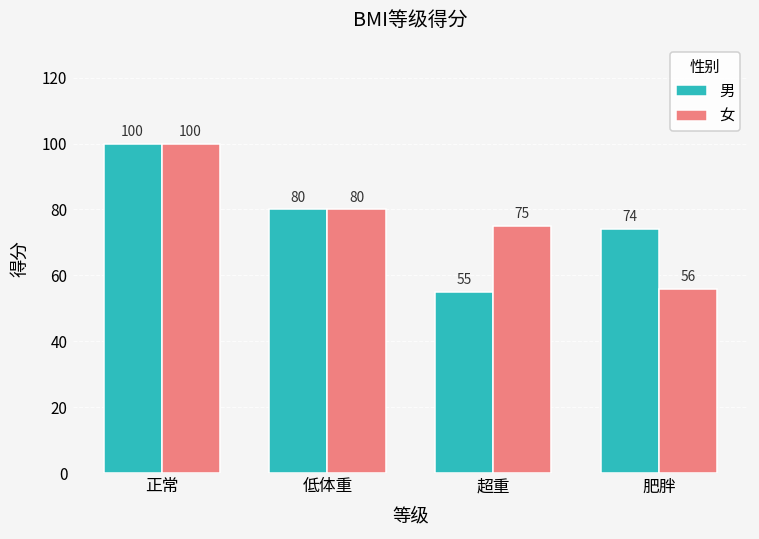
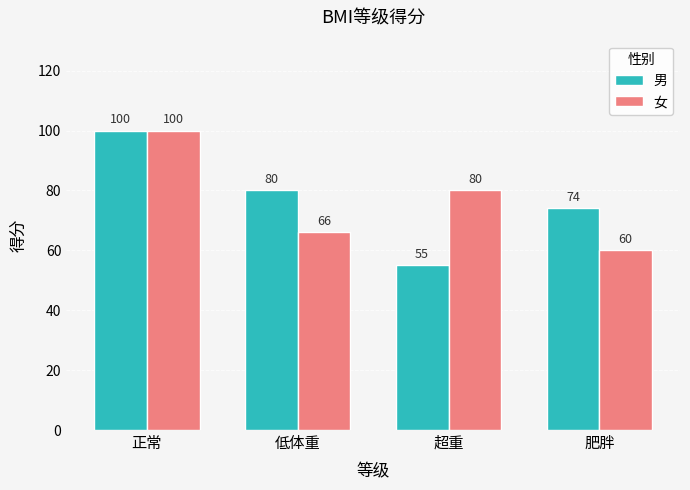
女, 低体重: 80 -> 66
女, 超重: 75 -> 80
女, 肥胖: 56 -> 60
